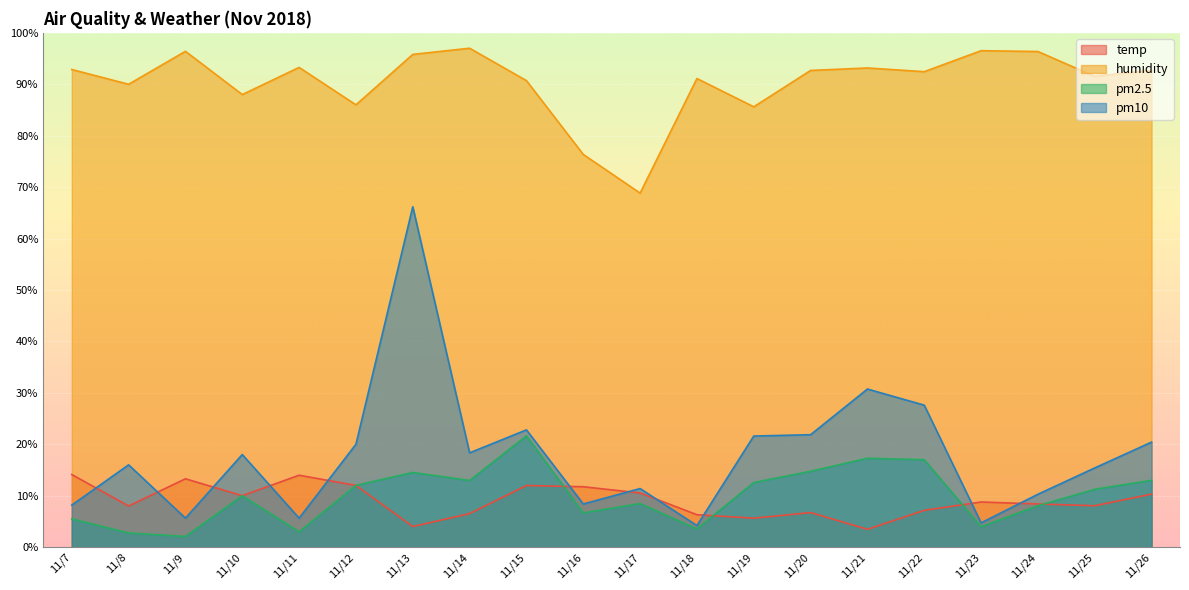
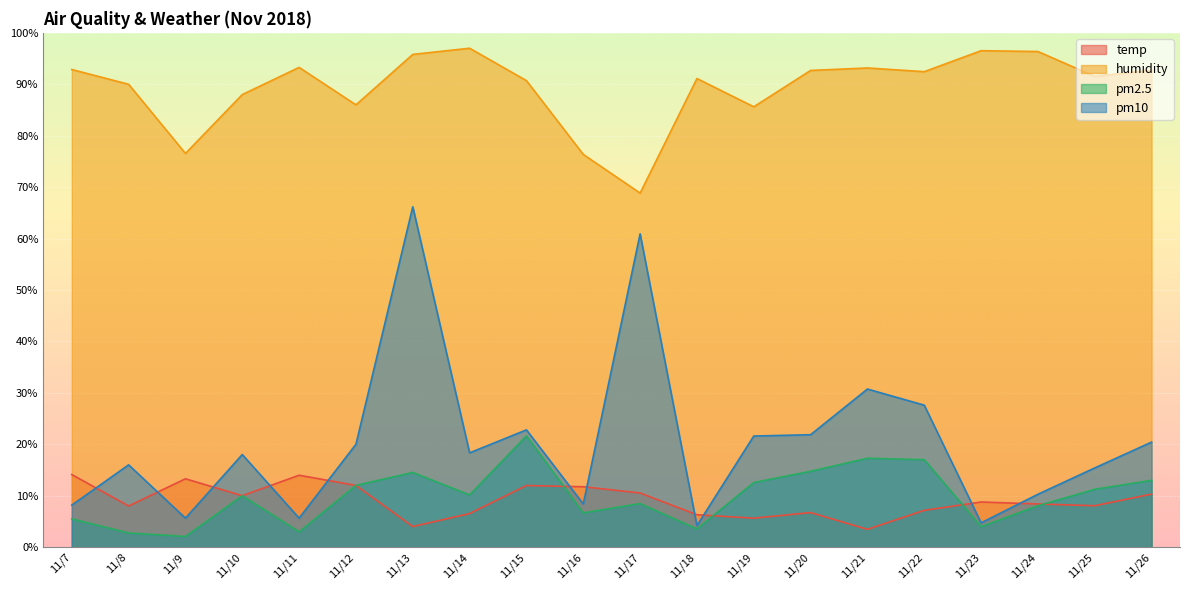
humidity, 11/9: 96% -> 77%
pm2.5, 11/14: 13% -> 10%
pm10, 11/17: 11% -> 61%
